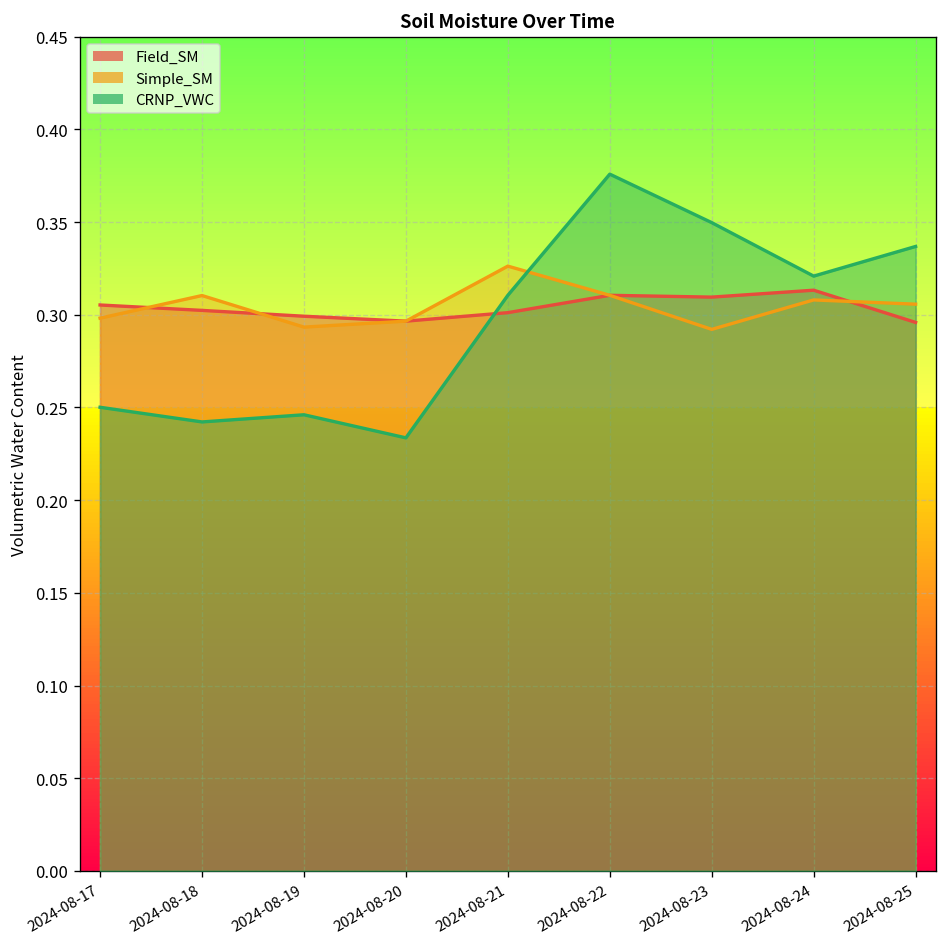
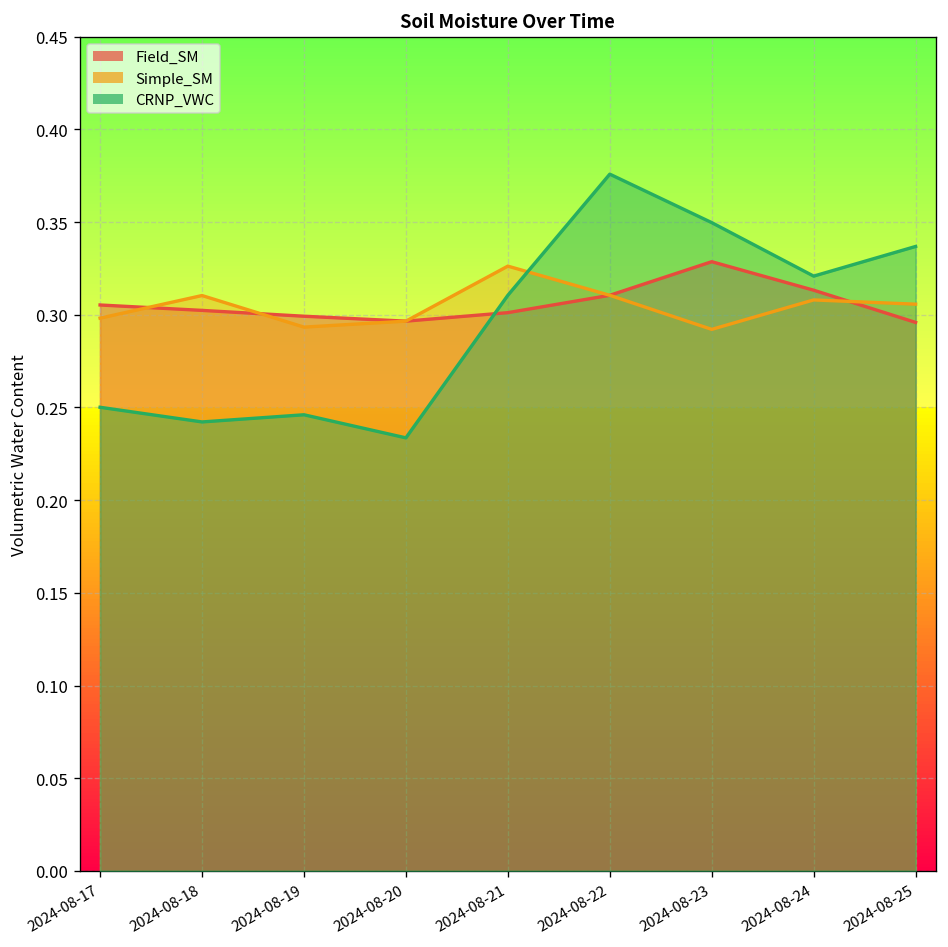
Field_SM, 2024-08-23: 0.310 -> 0.329
